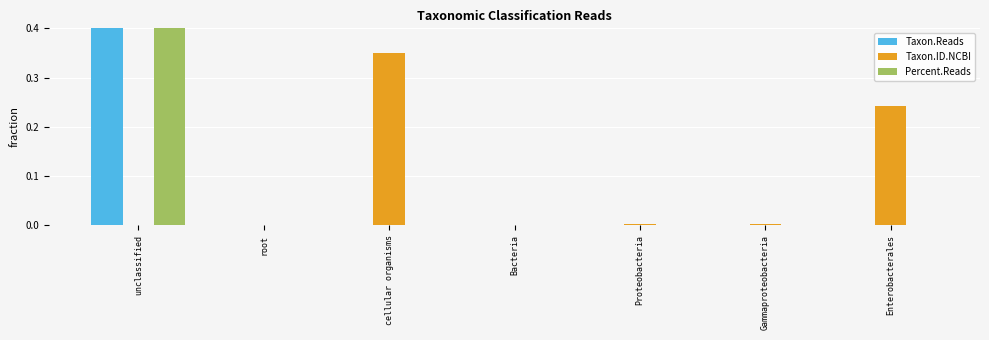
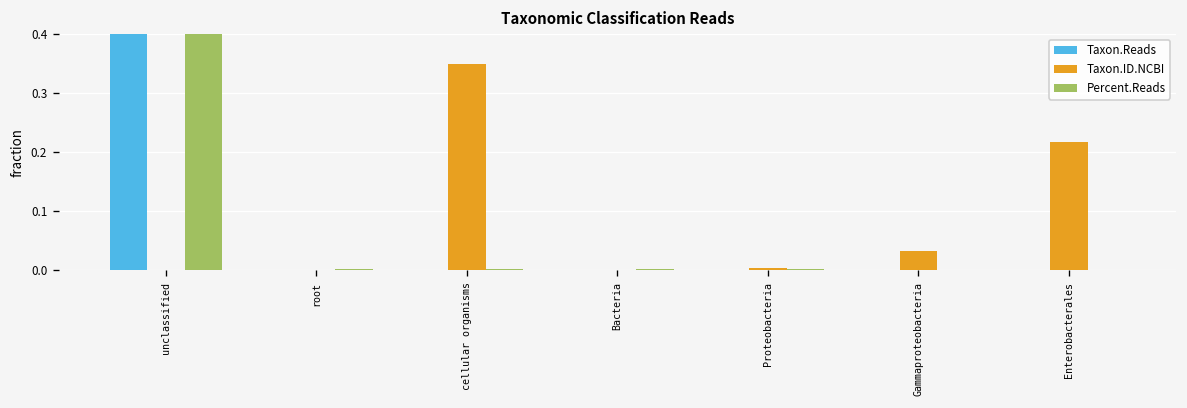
Taxon.ID.NCBI, Gammaproteobacteria: 0.00 -> 0.03
Taxon.ID.NCBI, Enterobacterales: 0.24 -> 0.22
